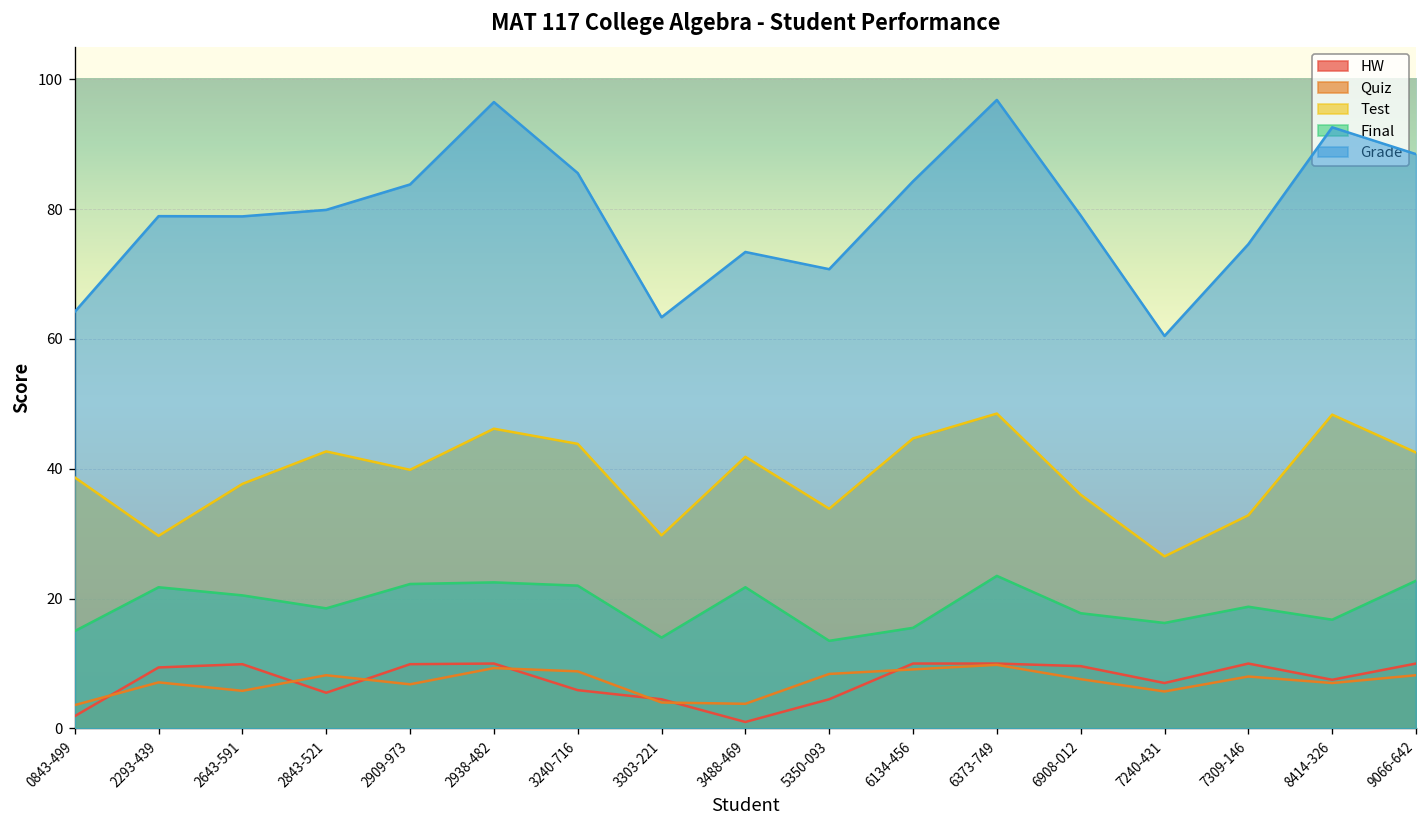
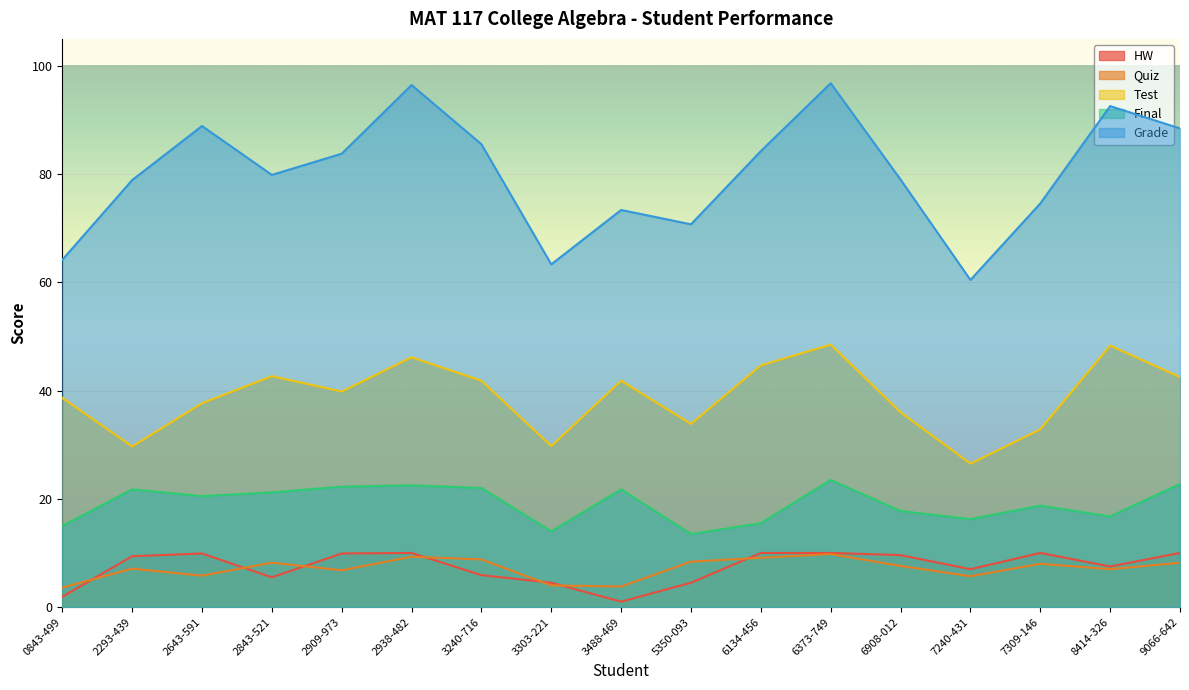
Grade, 2643-591: 79 -> 89
Final, 2843-521: 19 -> 21
Test, 3240-716: 44 -> 42
